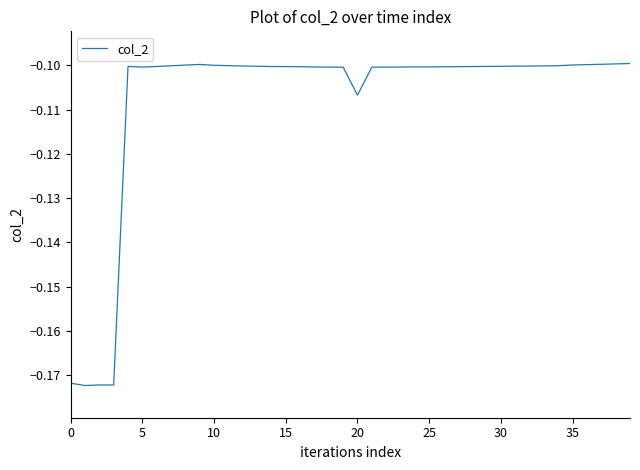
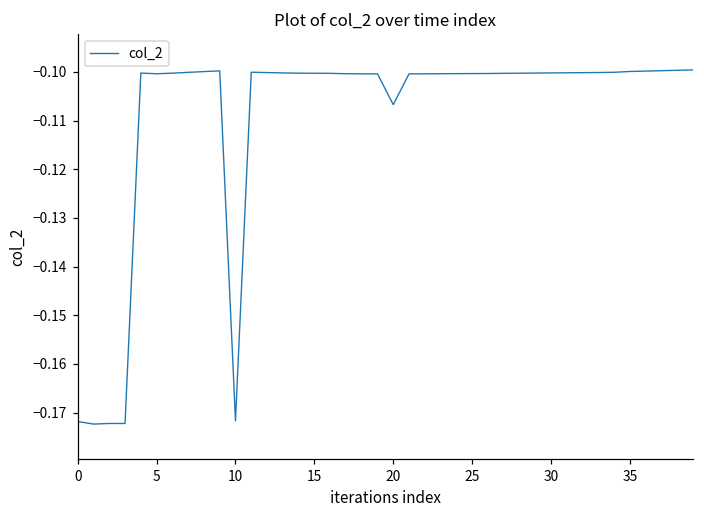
10: -0.100 -> -0.172
